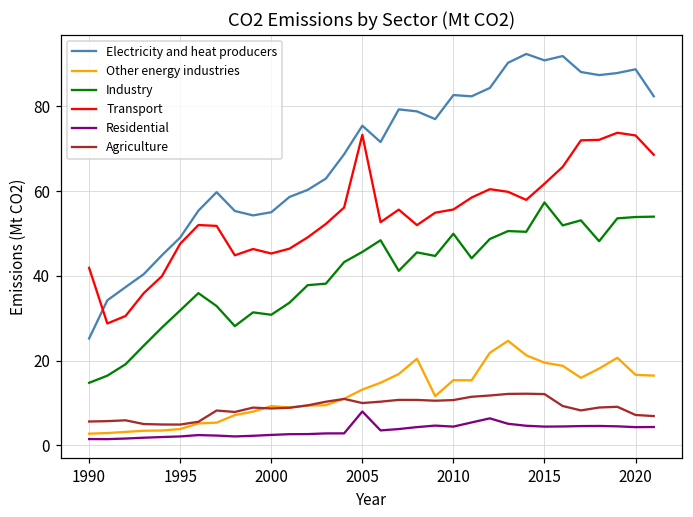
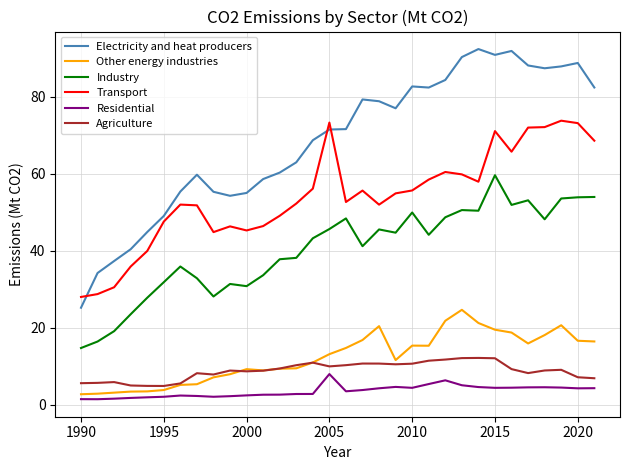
Transport, 1990: 42 -> 28
Electricity and heat producers, 2005: 75 -> 71
Industry, 2015: 57 -> 60
Transport, 2015: 62 -> 71
